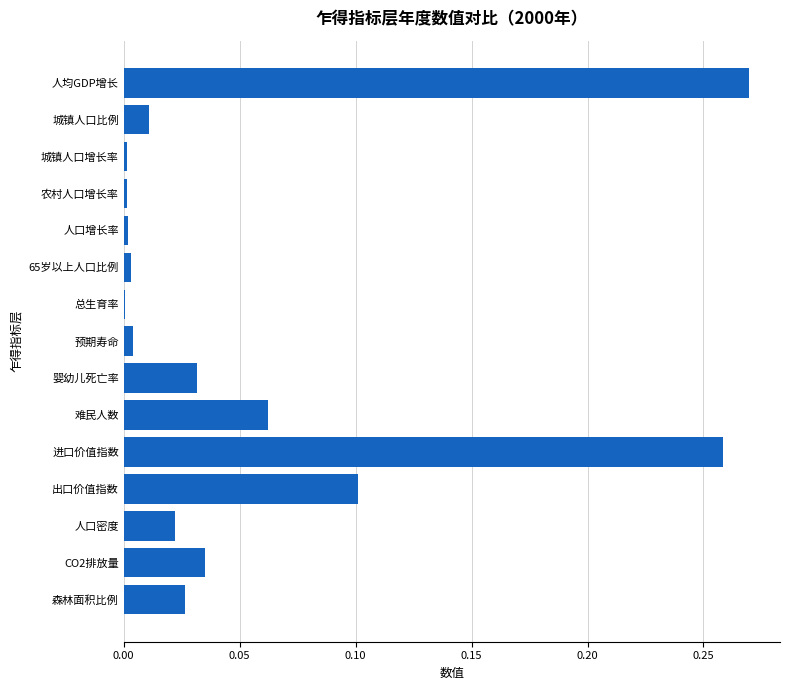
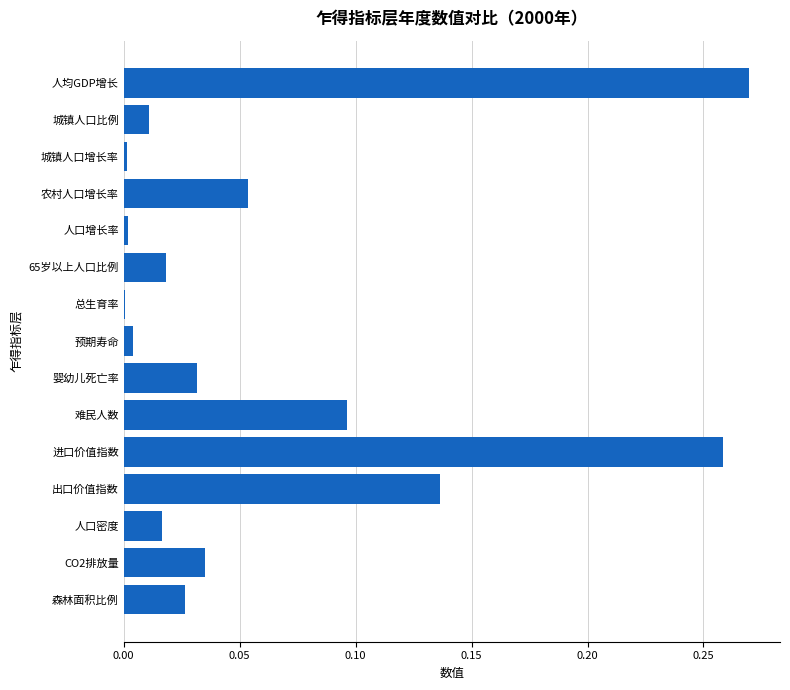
农村人口增长率: 0.002 -> 0.053
65岁以上人口比例: 0.003 -> 0.018
难民人数: 0.062 -> 0.096
出口价值指数: 0.101 -> 0.137
人口密度: 0.022 -> 0.016
